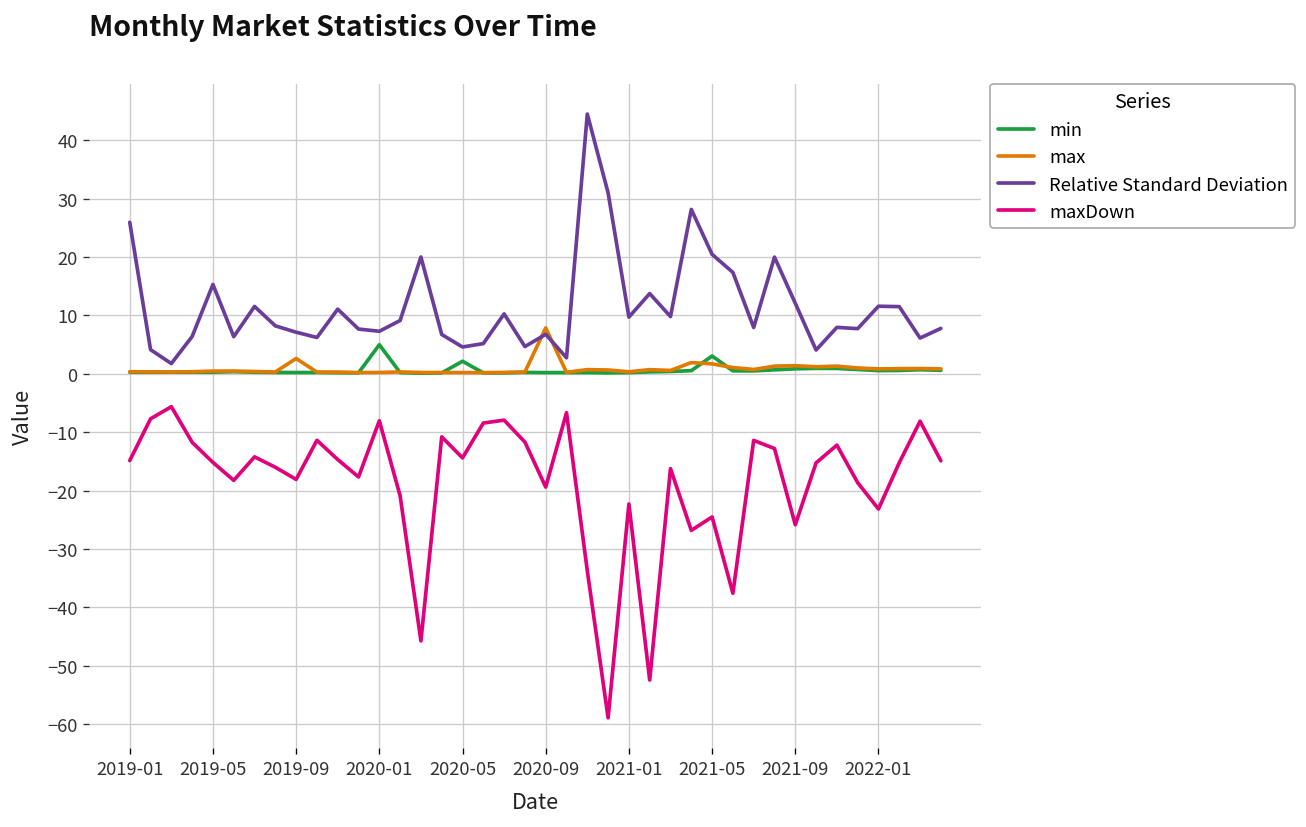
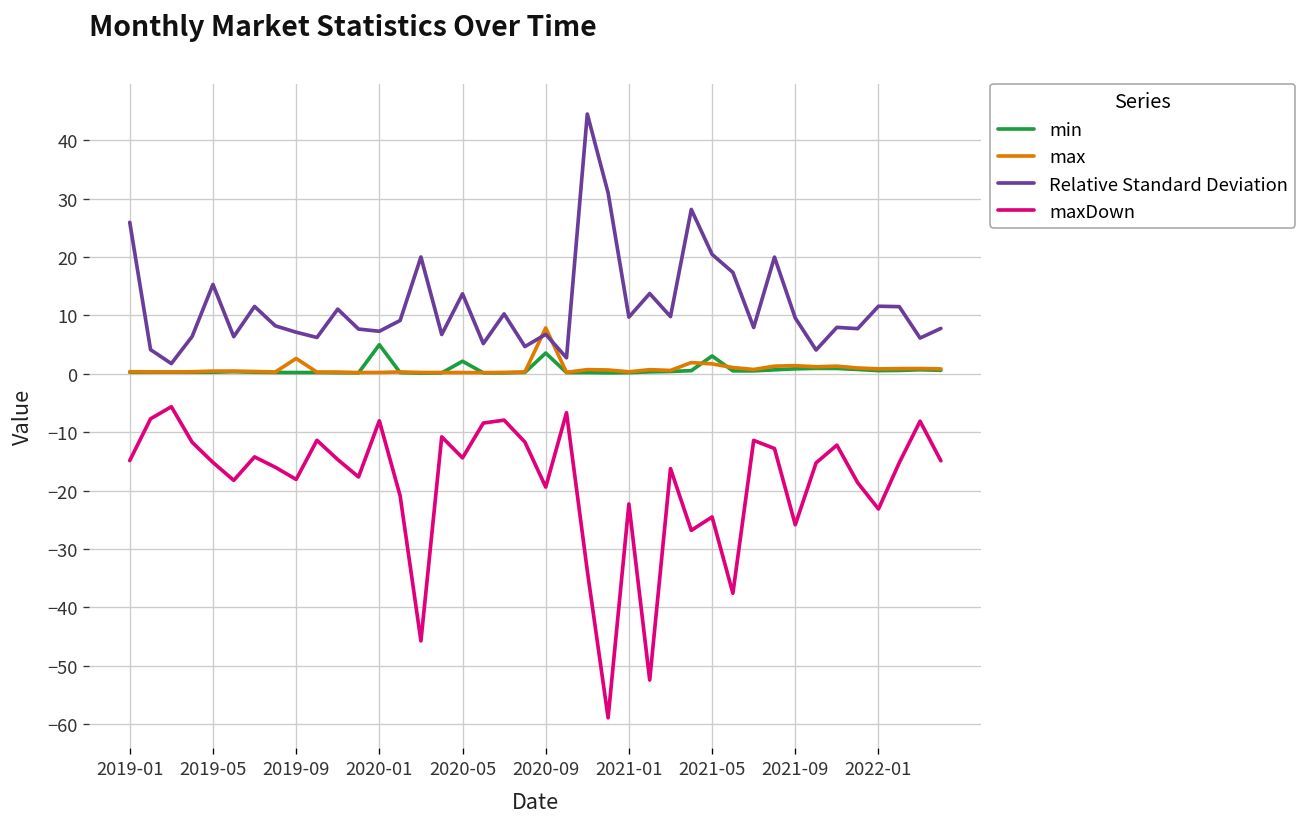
Relative Standard Deviation, 2020-05: 5 -> 14
min, 2020-09: 0 -> 4
Relative Standard Deviation, 2021-09: 12 -> 10
